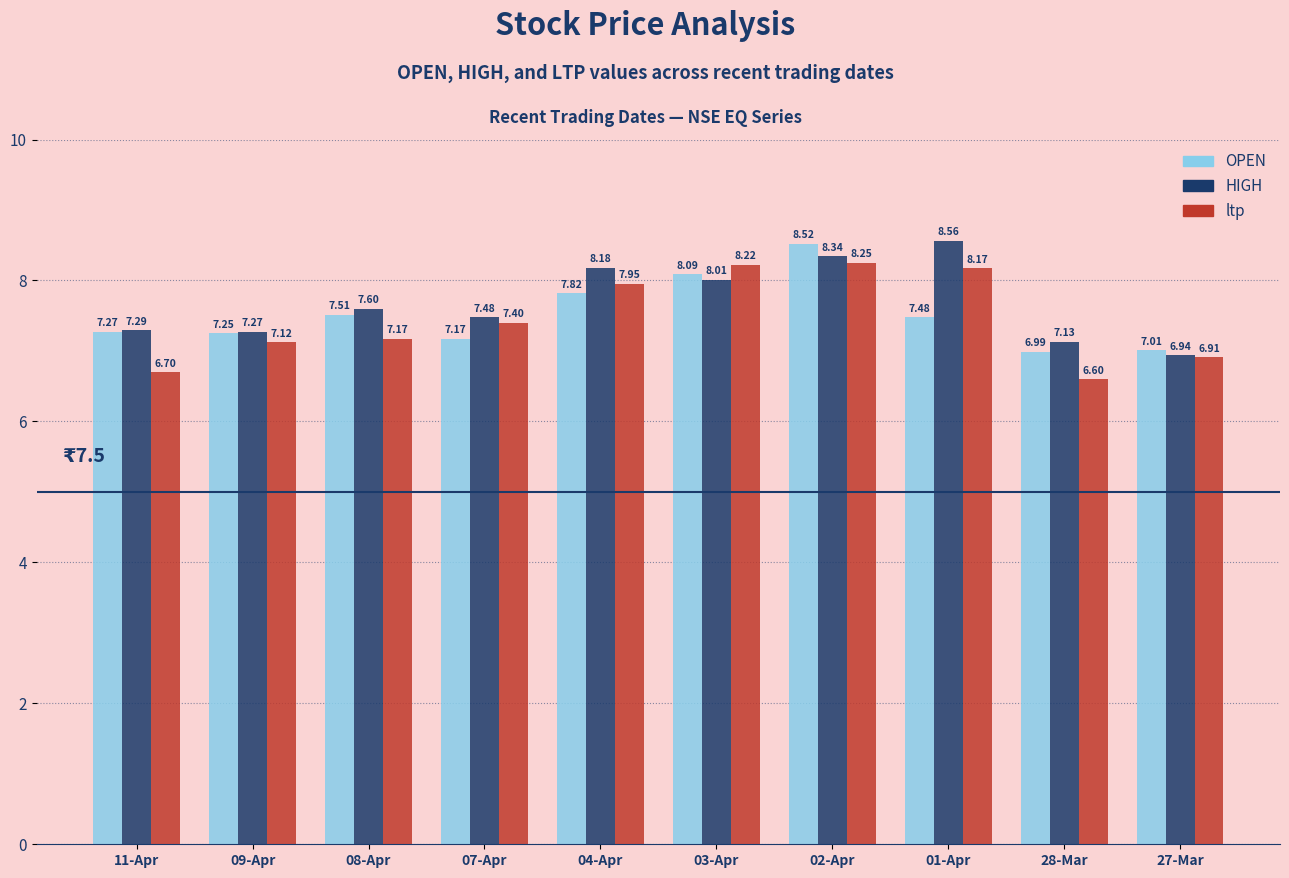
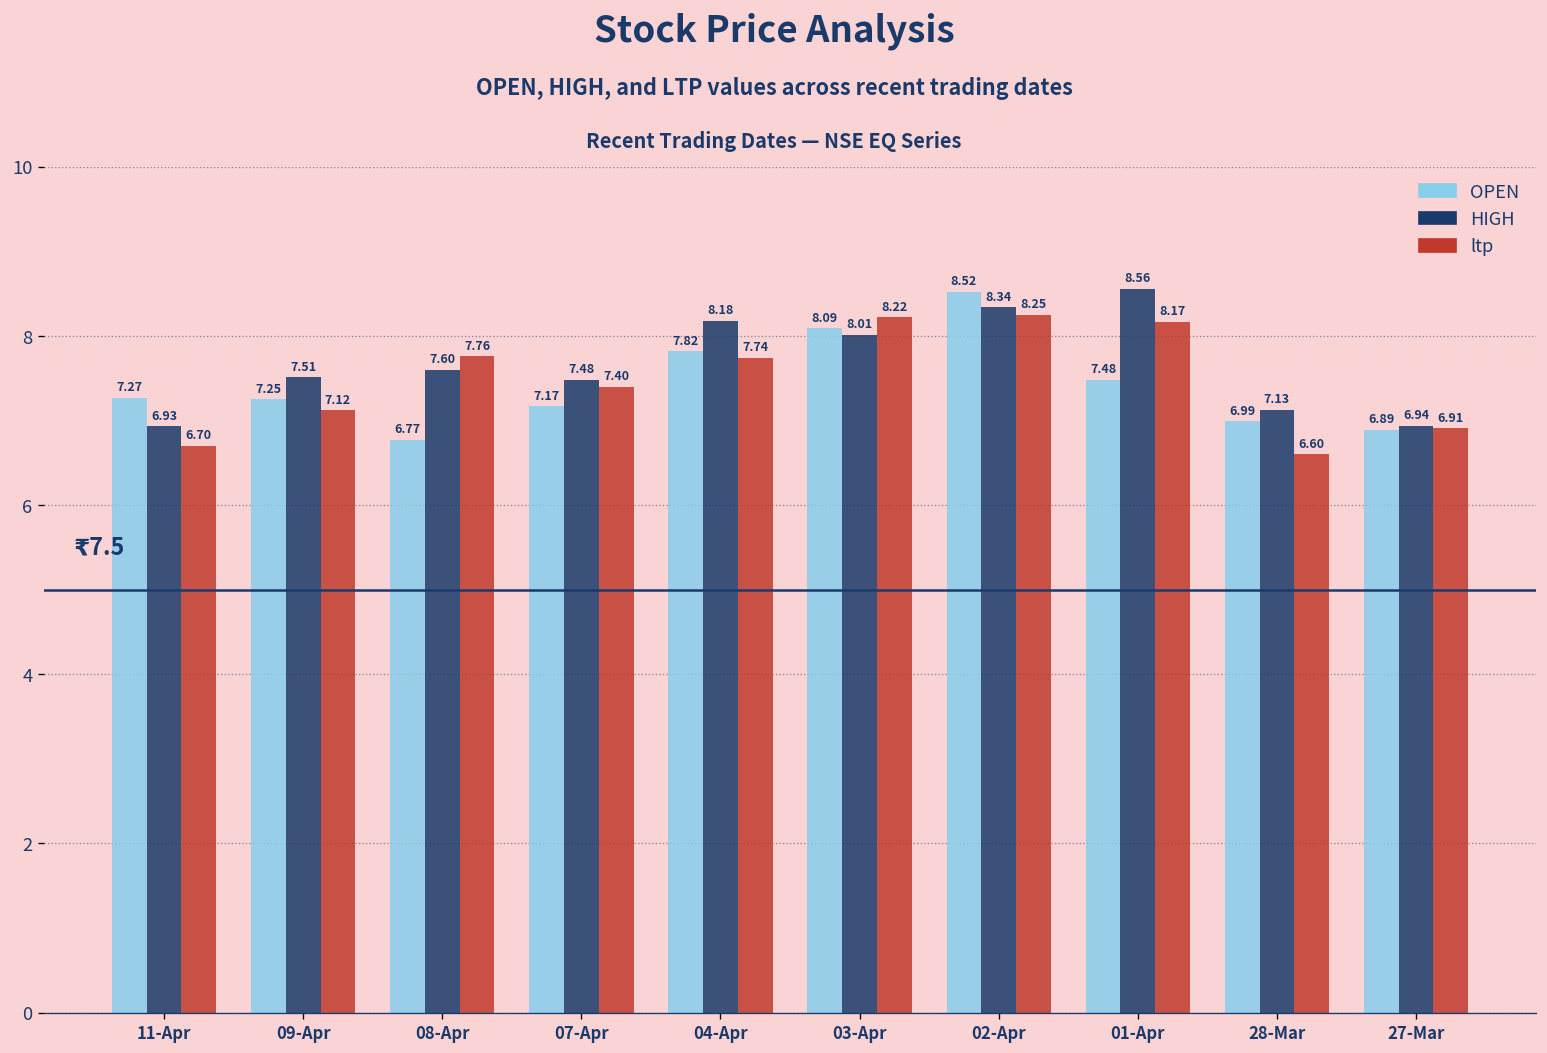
HIGH, 11-Apr: 7.29 -> 6.93
HIGH, 09-Apr: 7.27 -> 7.51
OPEN, 08-Apr: 7.51 -> 6.77
ltp, 08-Apr: 7.17 -> 7.76
ltp, 04-Apr: 7.95 -> 7.74
OPEN, 27-Mar: 7.01 -> 6.89
